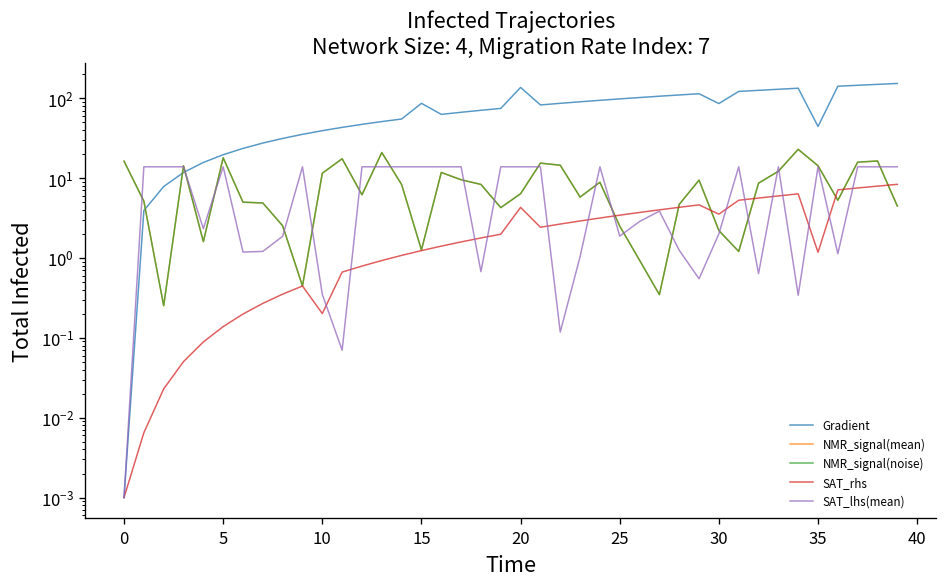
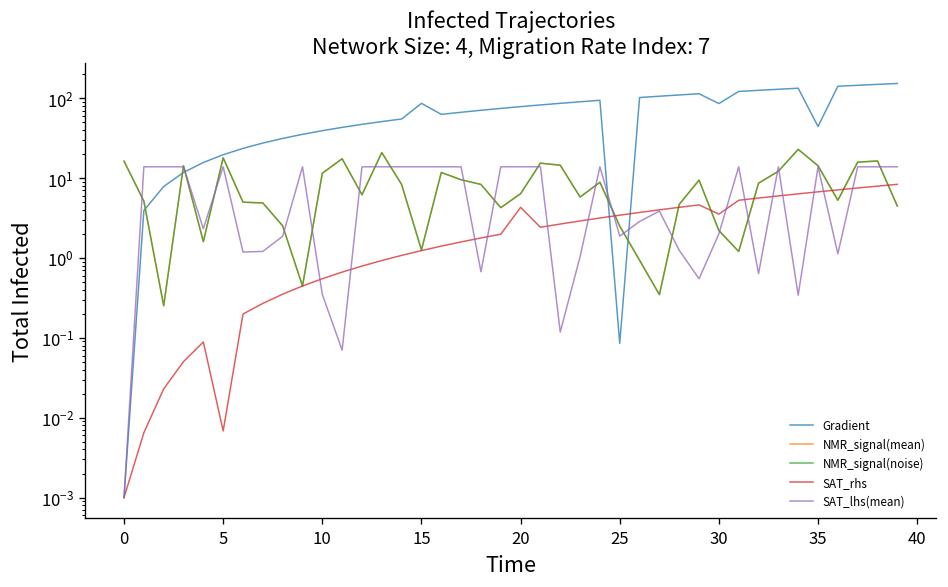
SAT_rhs, 5: 0.14 -> 0.007
SAT_rhs, 10: 0.20 -> 0.5
Gradient, 20: 140 -> 80
Gradient, 25: 100 -> 0.09
SAT_rhs, 35: 1.2 -> 7
